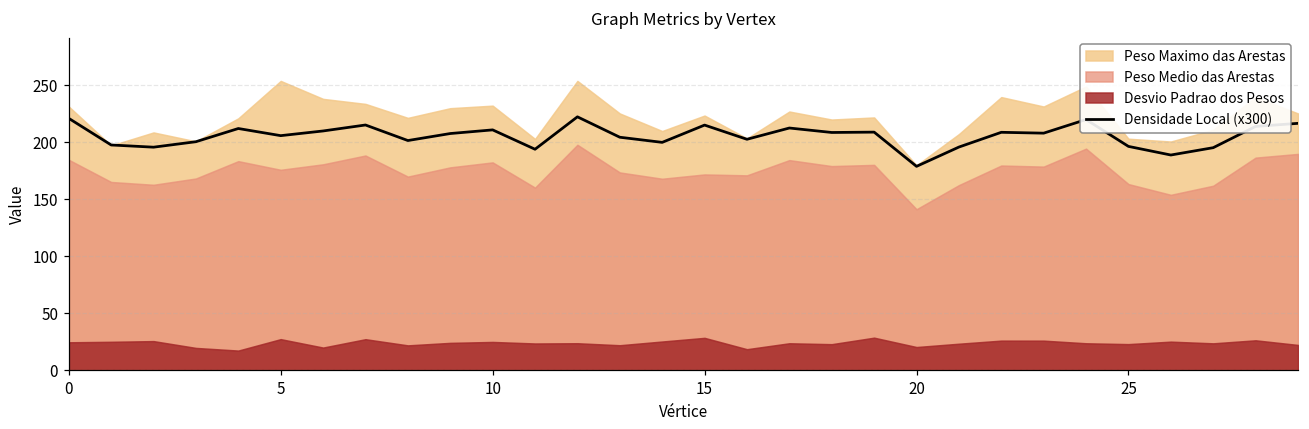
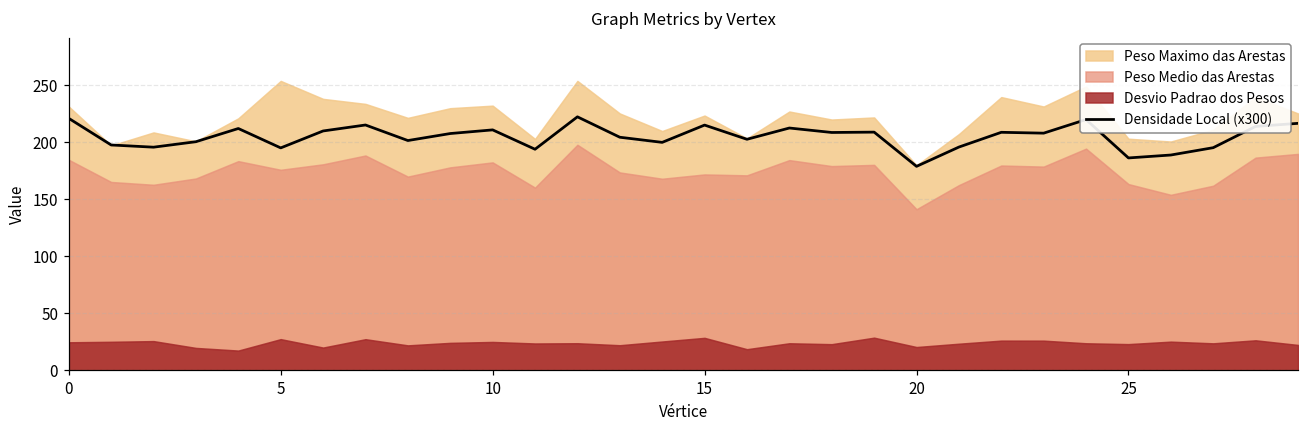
Densidade Local (x300), 5: 206 -> 195
Densidade Local (x300), 25: 196 -> 186
